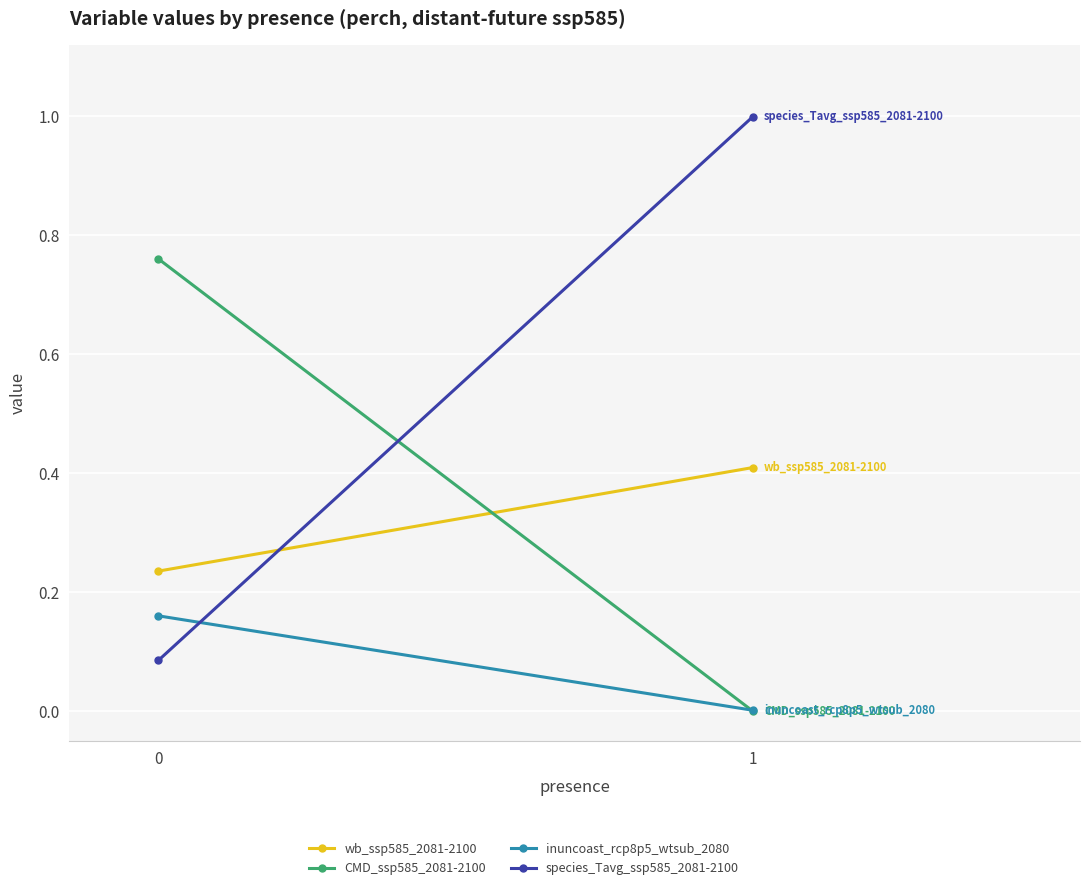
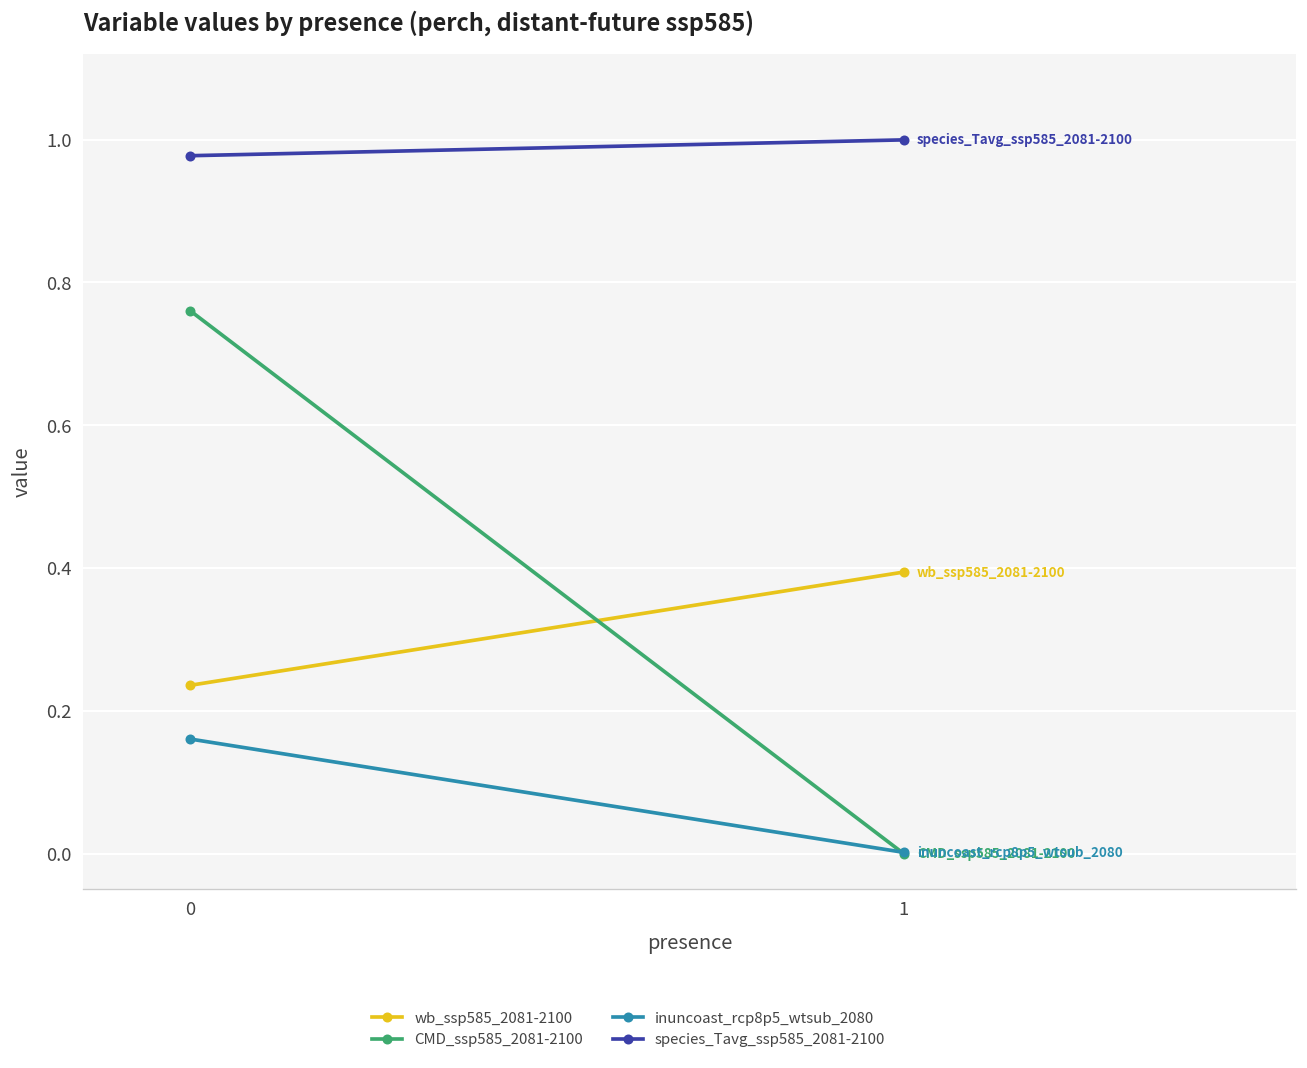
species_Tavg_ssp585_2081-2100, 0: 0.09 -> 0.98
wb_ssp585_2081-2100, 1: 0.41 -> 0.39
